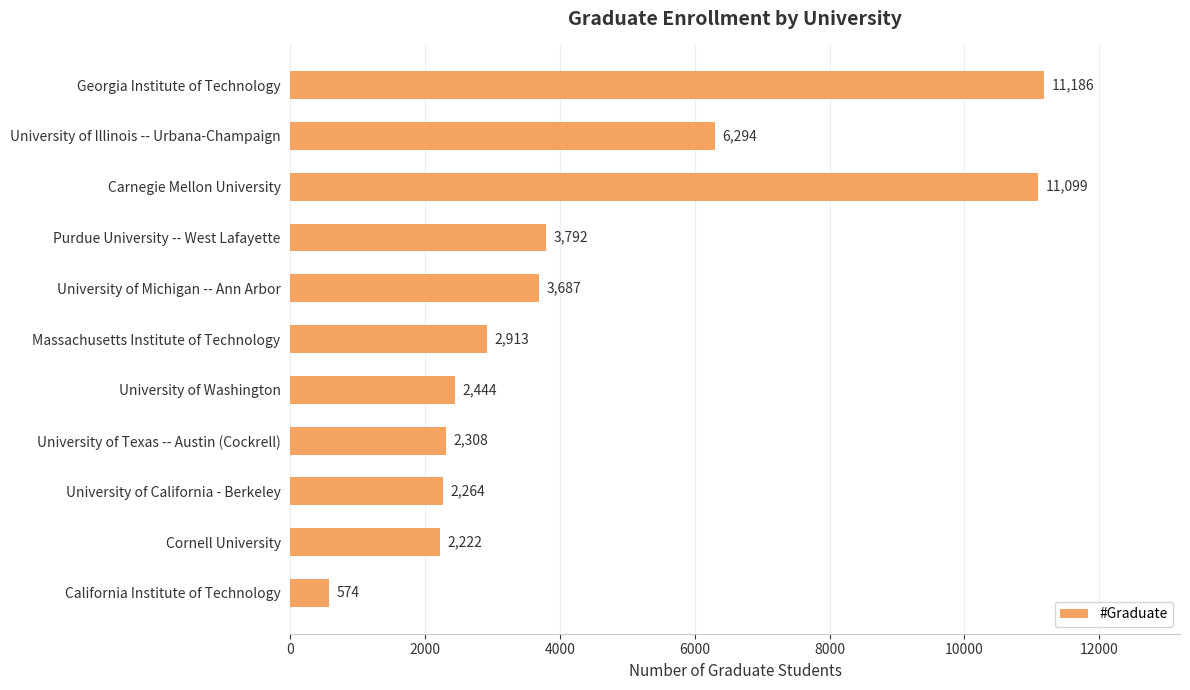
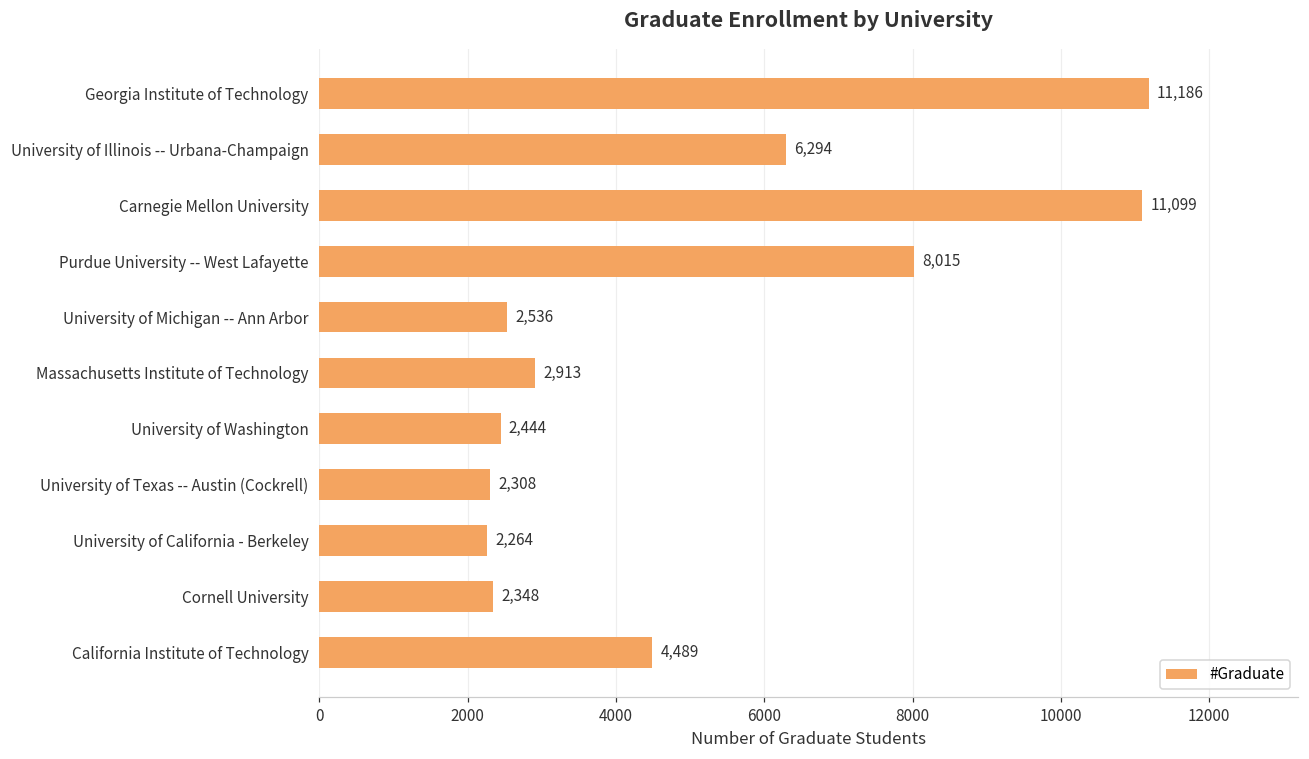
Purdue University -- West Lafayette: 3,792 -> 8,015
University of Michigan -- Ann Arbor: 3,687 -> 2,536
Cornell University: 2,222 -> 2,348
California Institute of Technology: 574 -> 4,489
